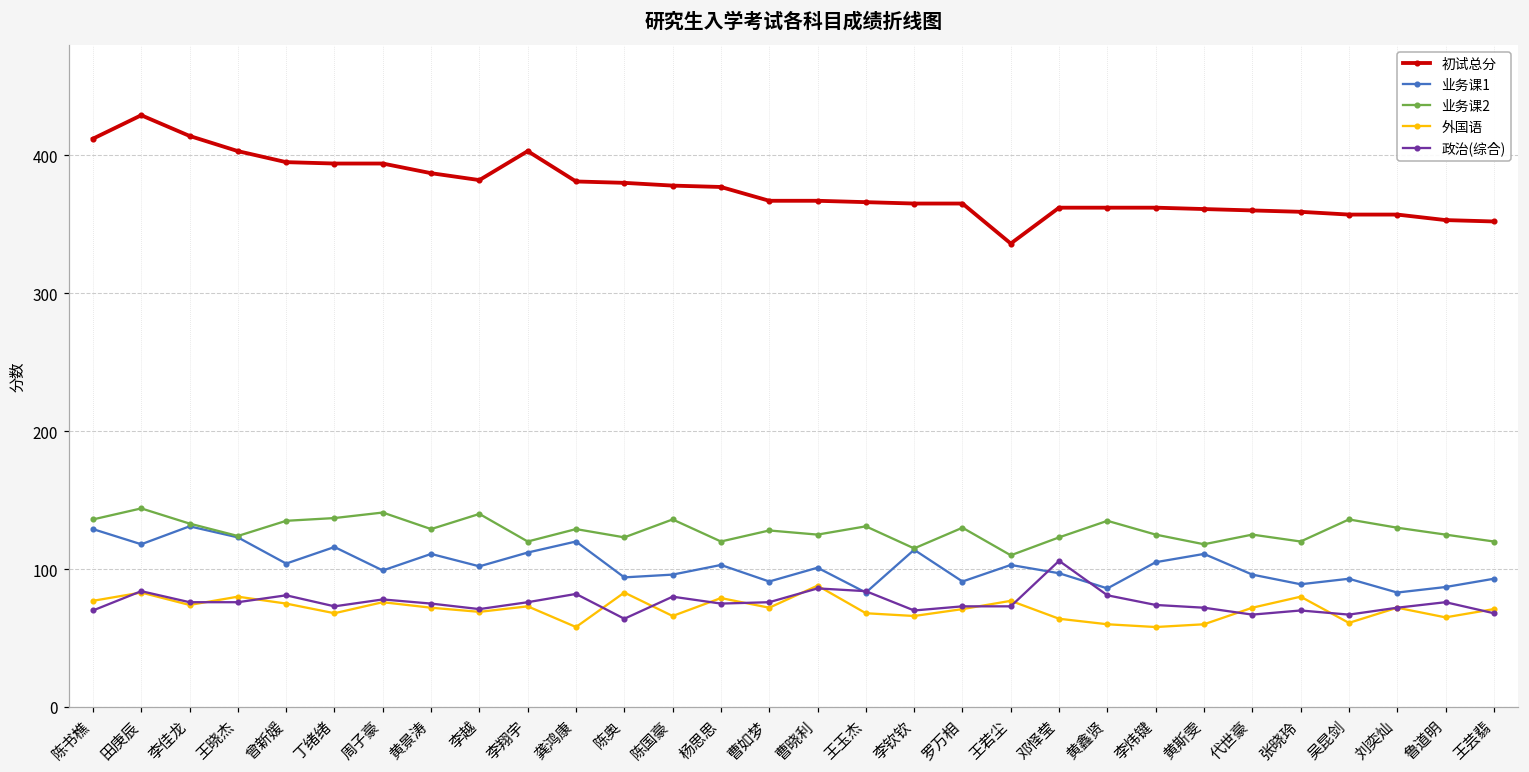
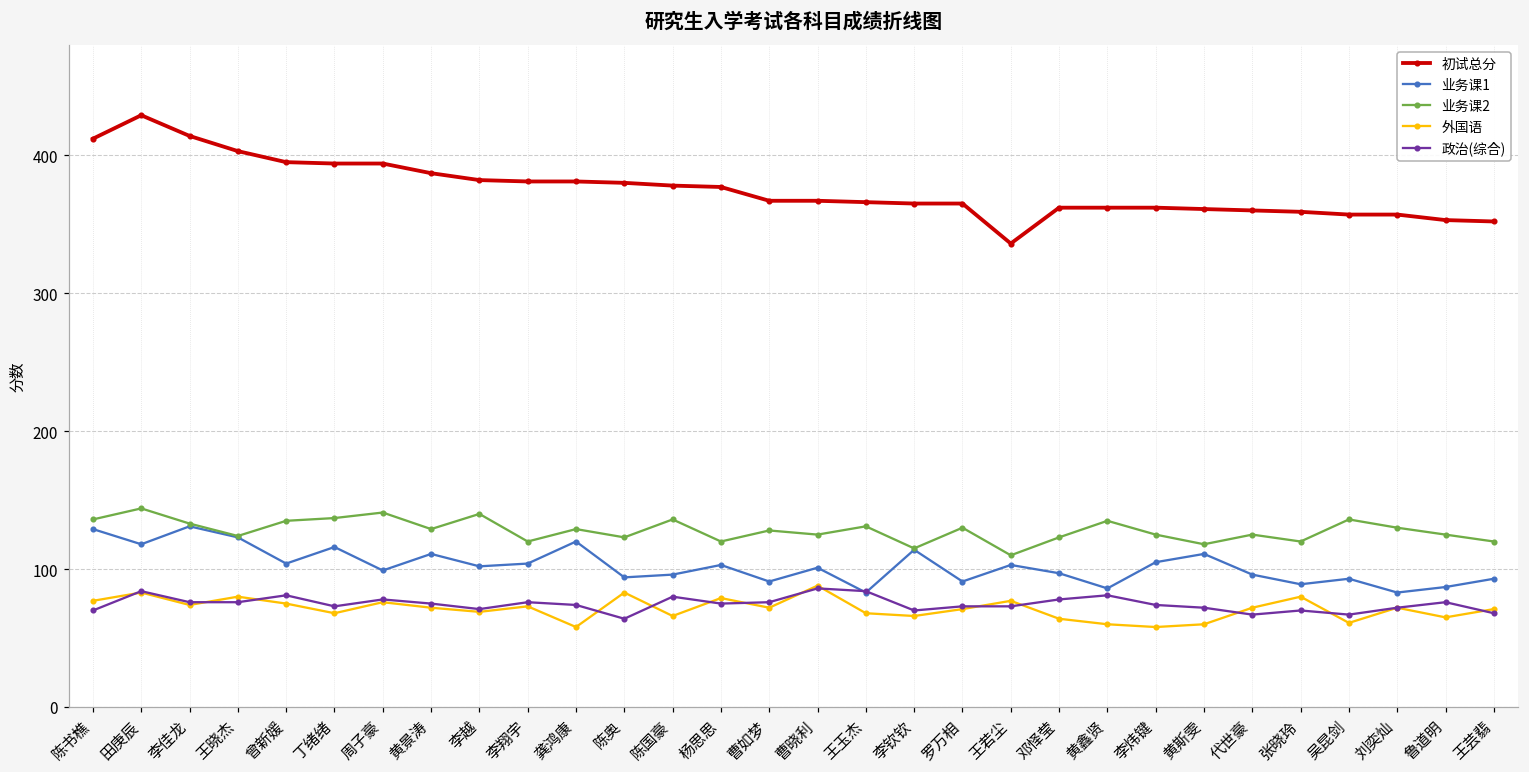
初试总分, 李翔宇: 403 -> 381
业务课1, 李翔宇: 112 -> 104
政治(综合), 龚鸿康: 82 -> 74
政治(综合), 邓怿莹: 106 -> 78
